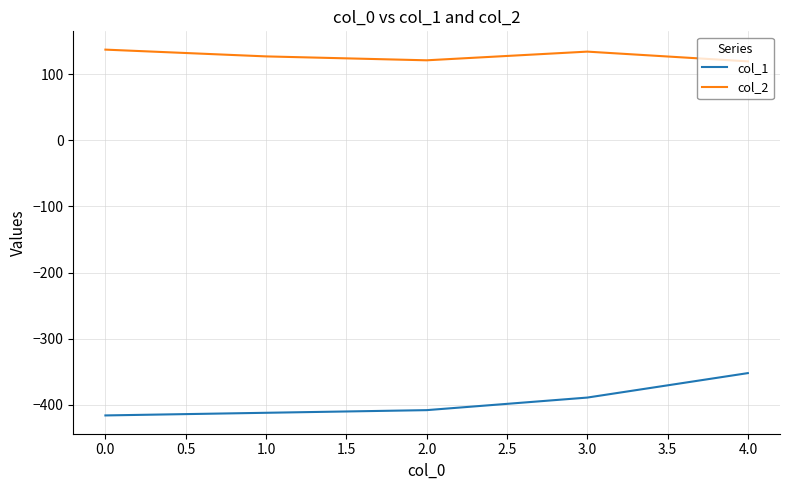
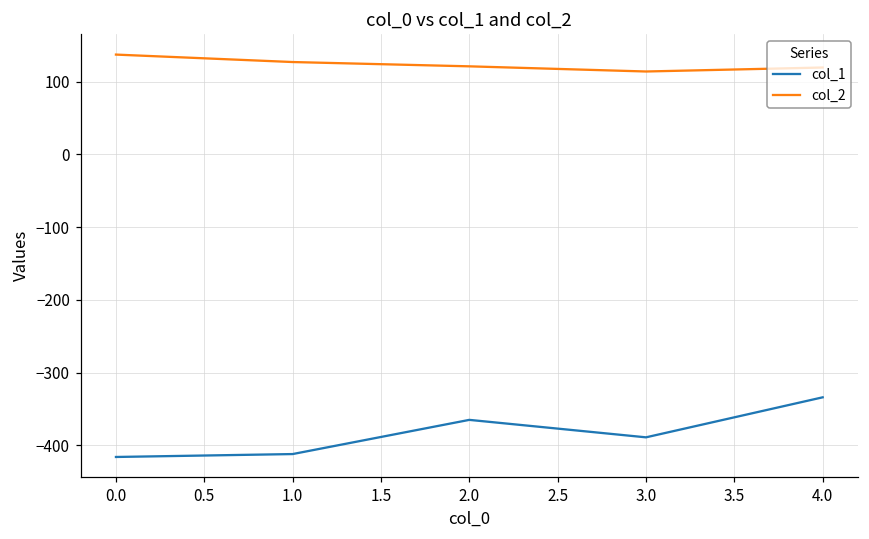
col_1, 2.0: -410 -> -370
col_2, 3.0: 130 -> 110
col_1, 4.0: -350 -> -330
